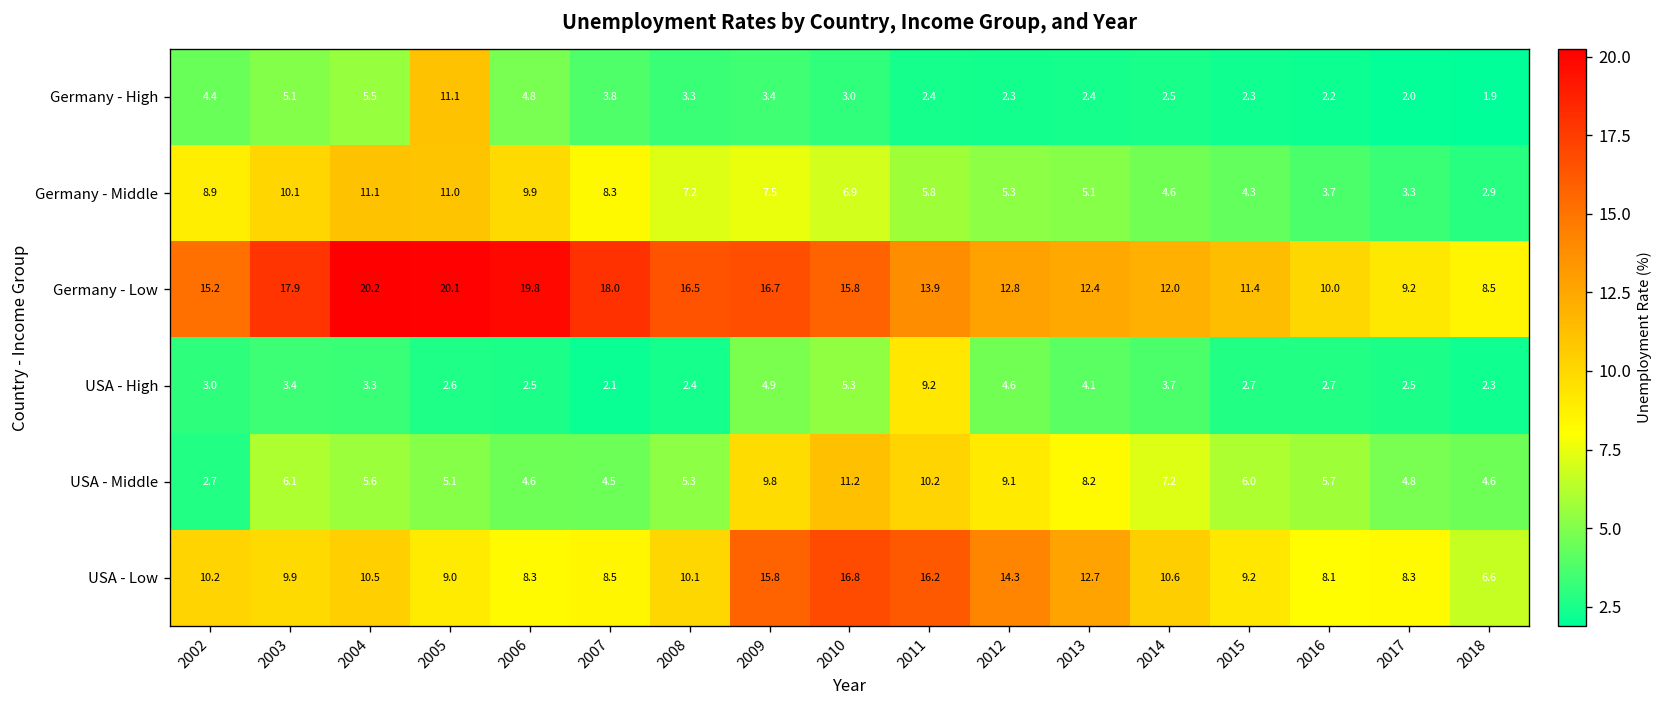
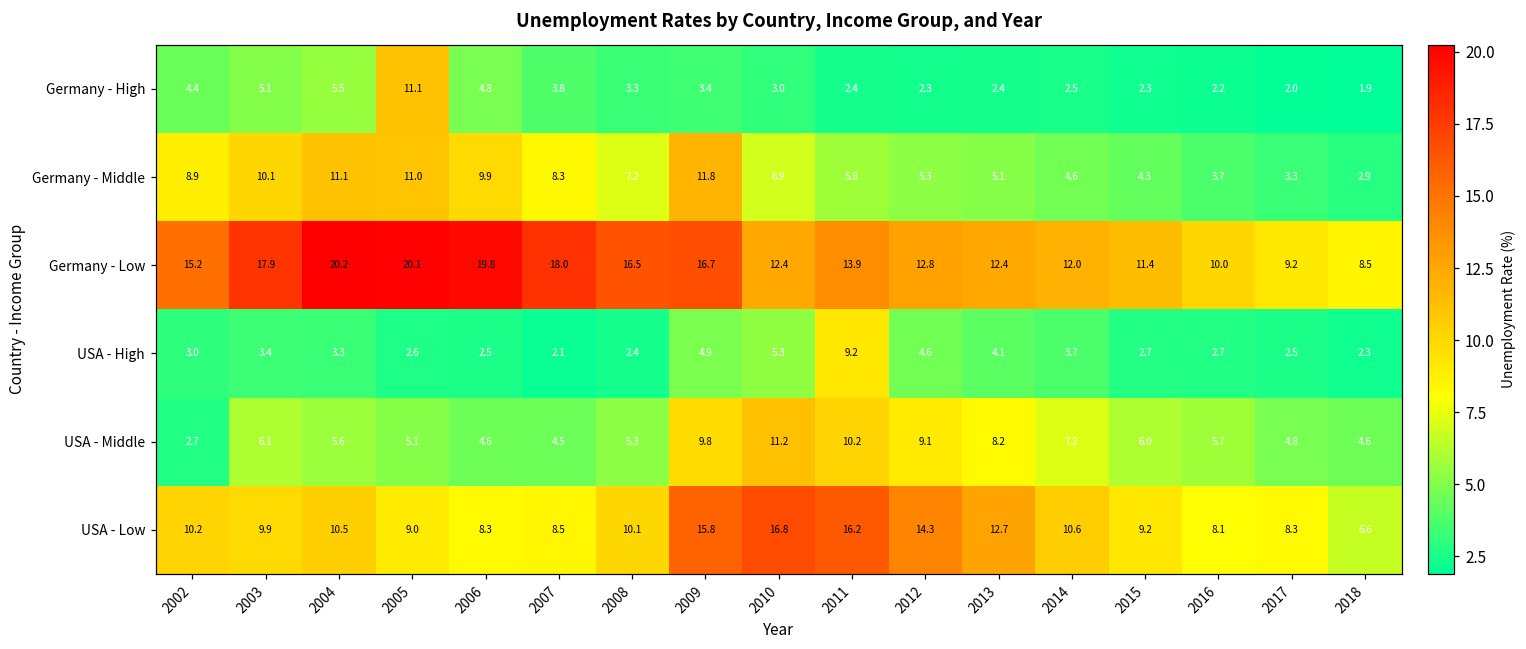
Germany - Middle, 2009: 7.5 -> 11.8
Germany - Low, 2010: 15.8 -> 12.4
